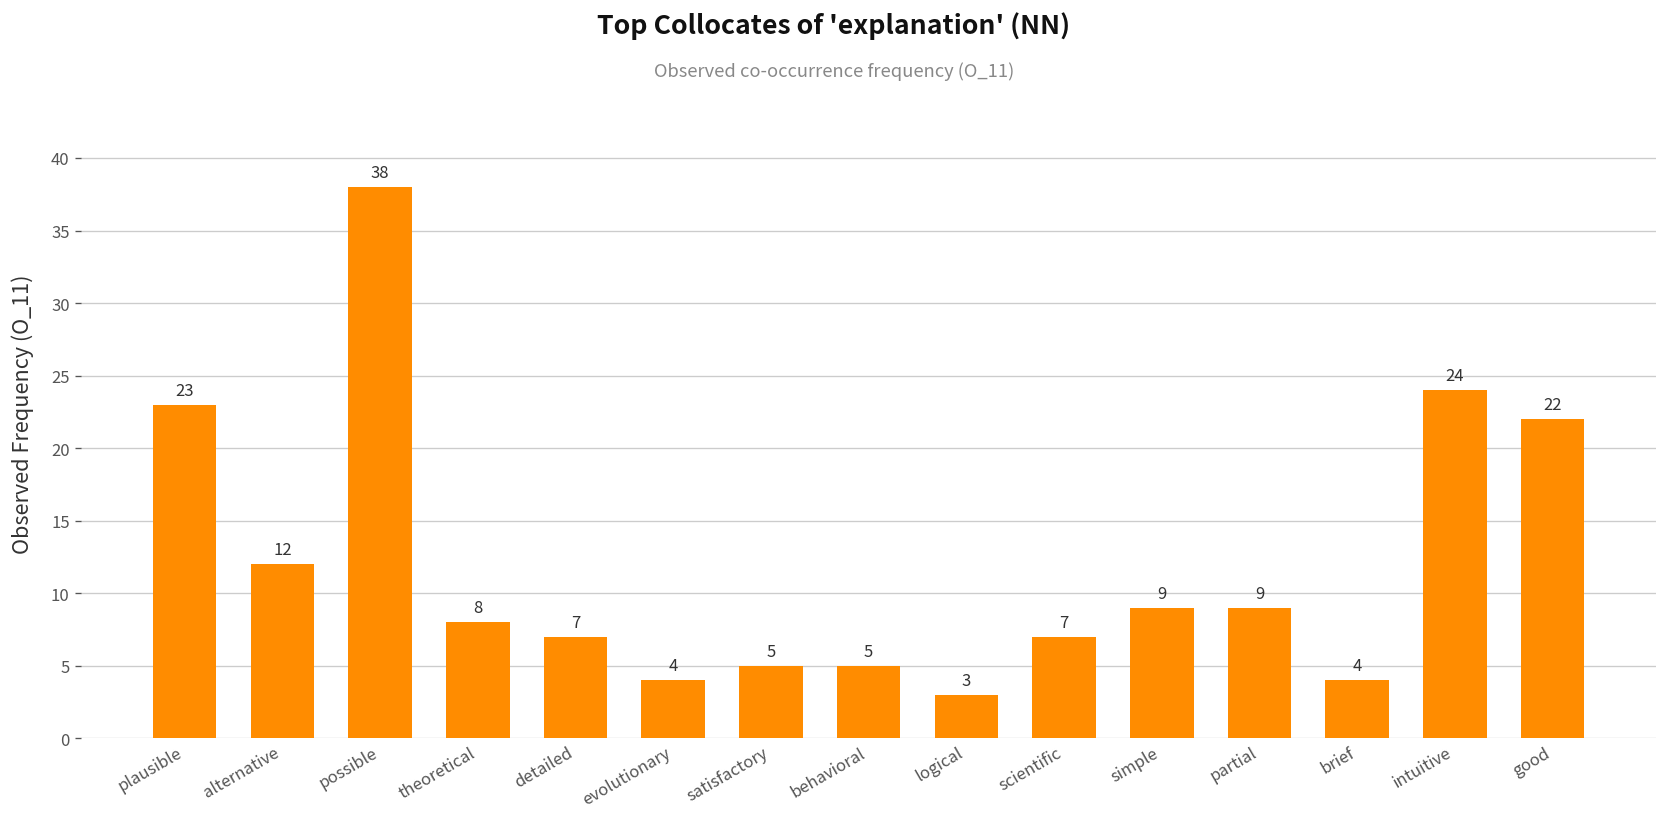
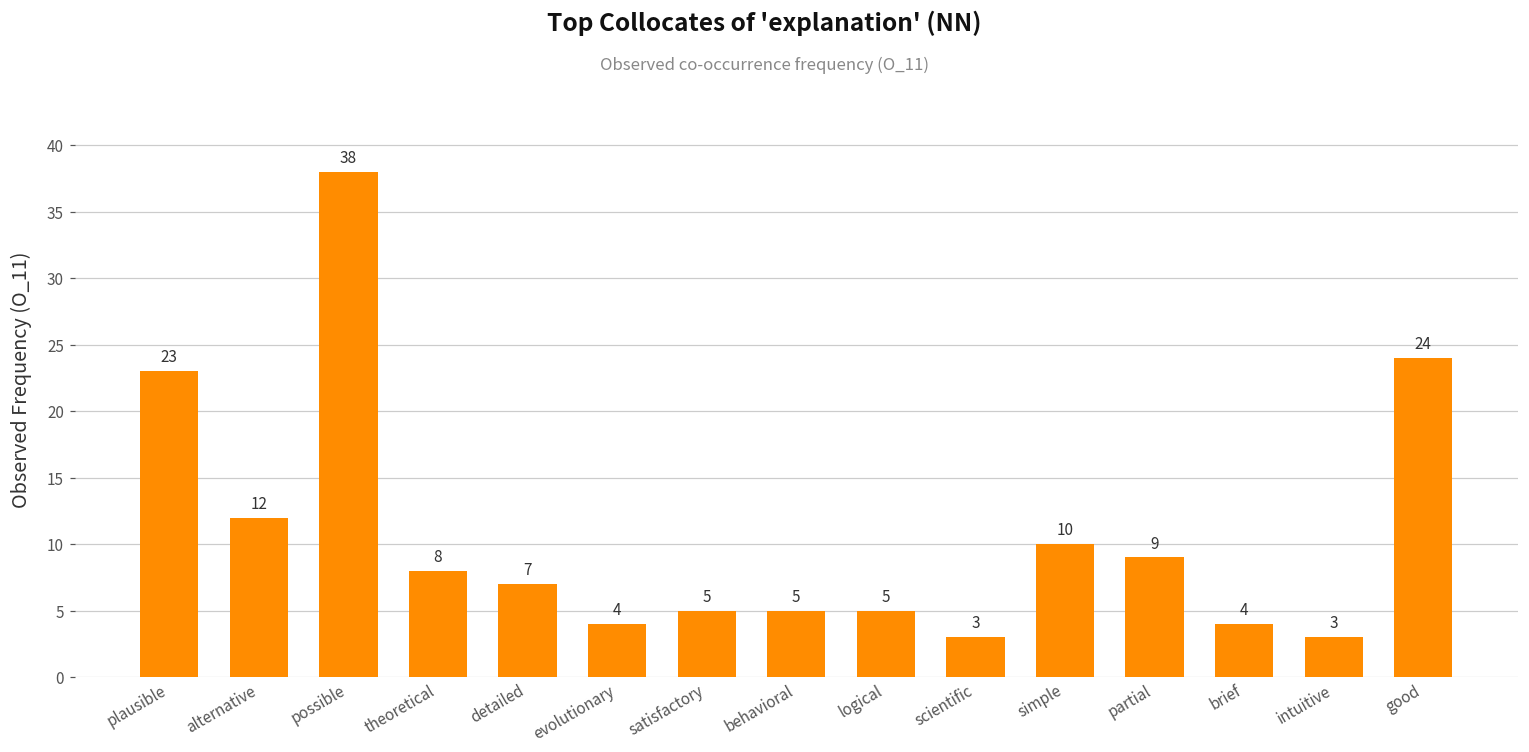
logical: 3 -> 5
scientific: 7 -> 3
simple: 9 -> 10
intuitive: 24 -> 3
good: 22 -> 24
